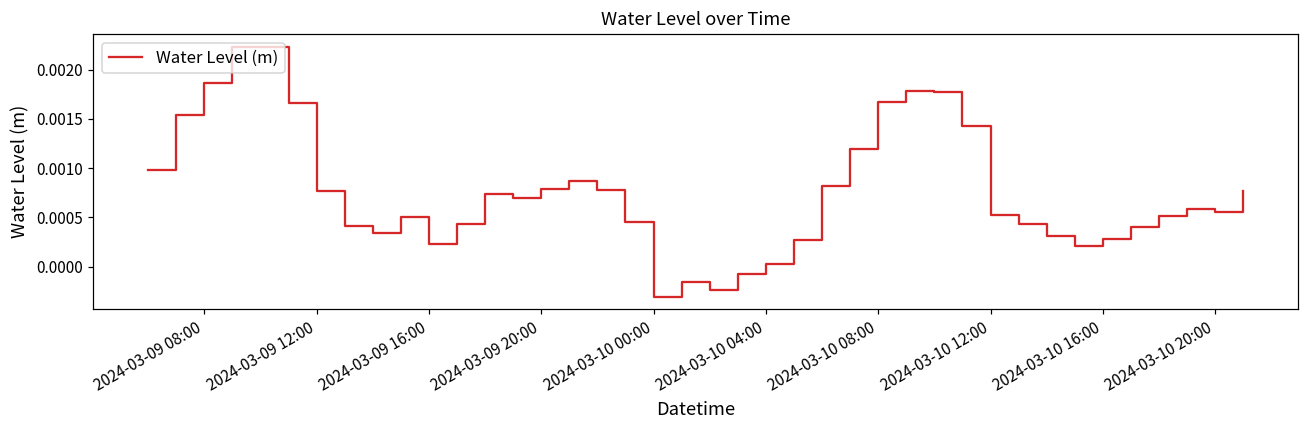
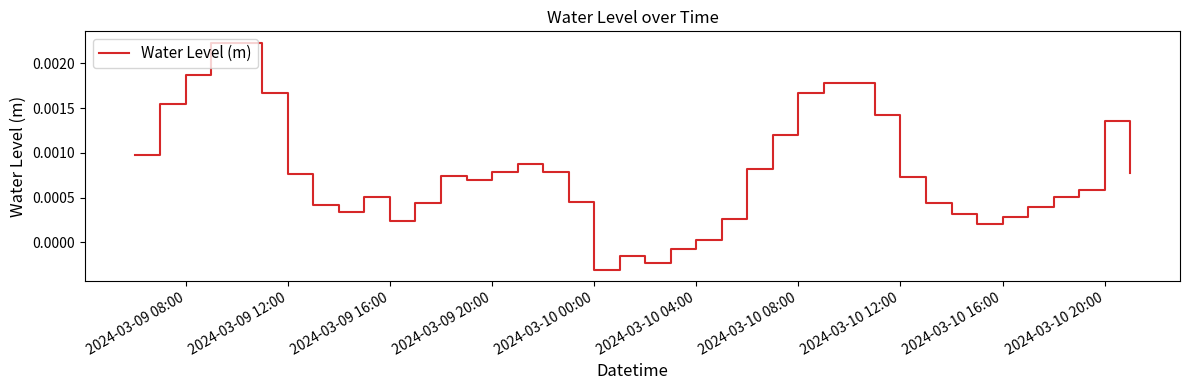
2024-03-10 12:00: 0.0005 -> 0.0007
2024-03-10 20:00: 0.0006 -> 0.0014
